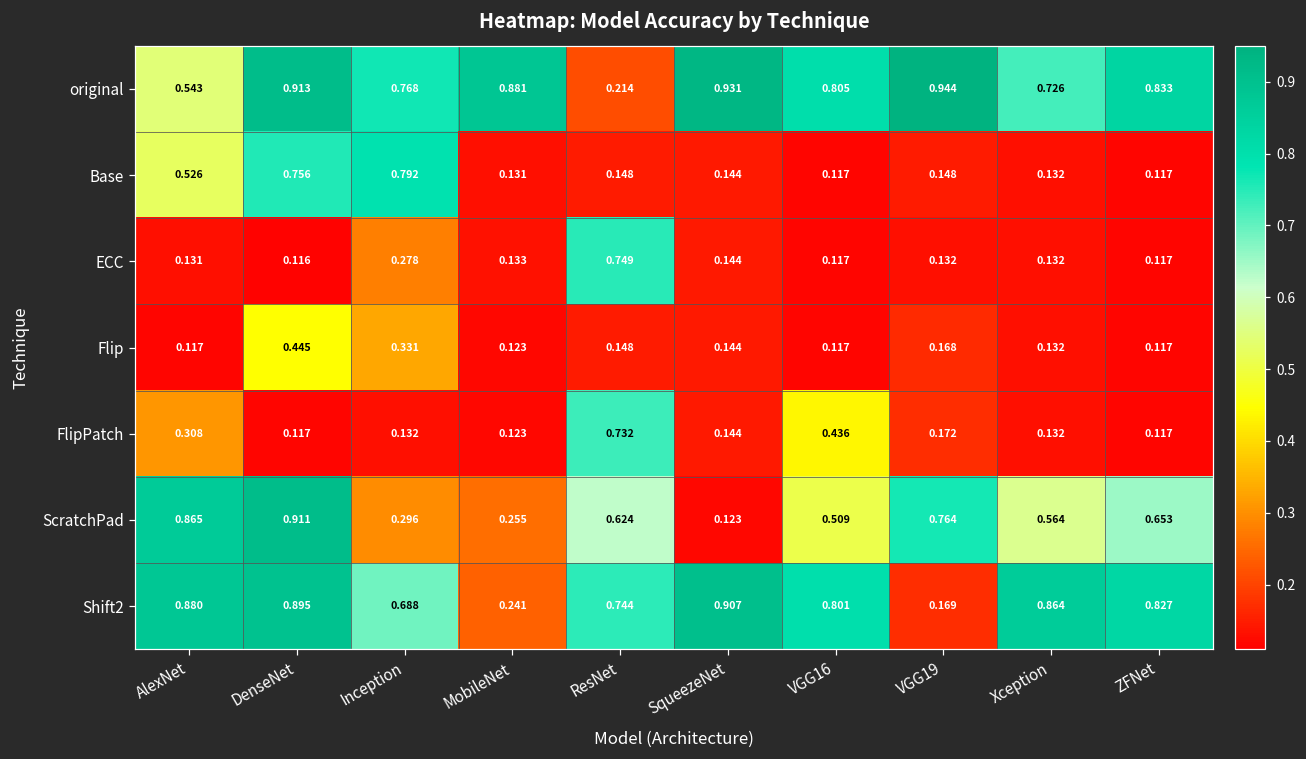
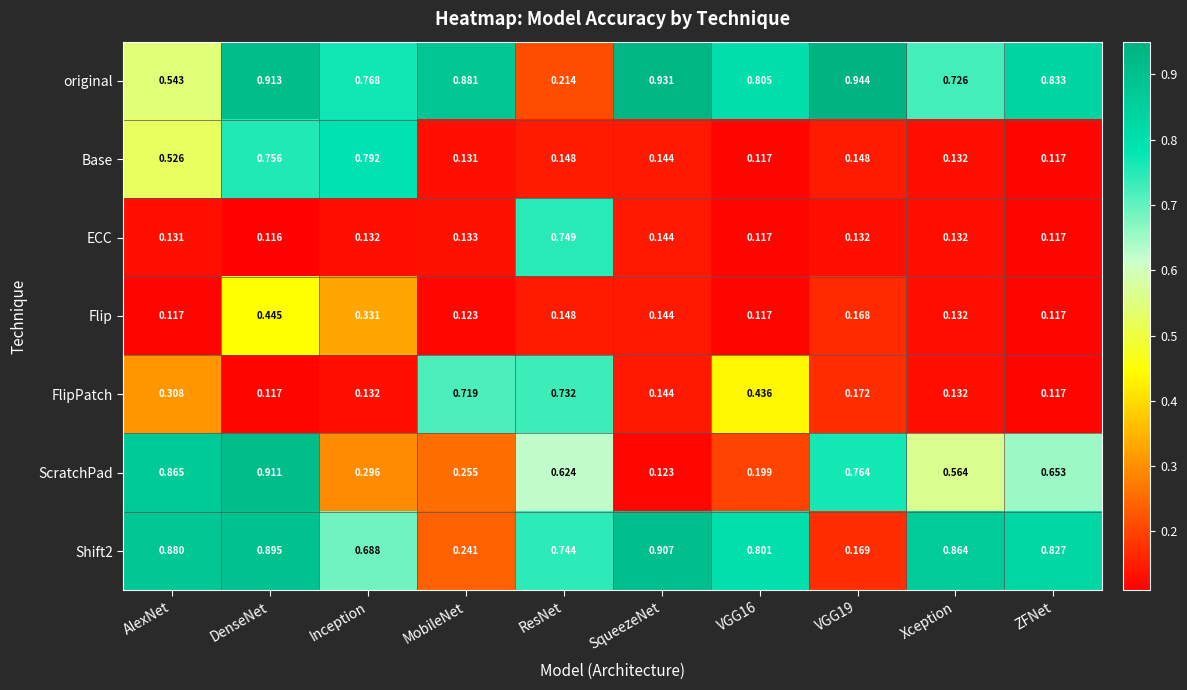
ECC, Inception: 0.278 -> 0.132
FlipPatch, MobileNet: 0.123 -> 0.719
ScratchPad, VGG16: 0.509 -> 0.199
